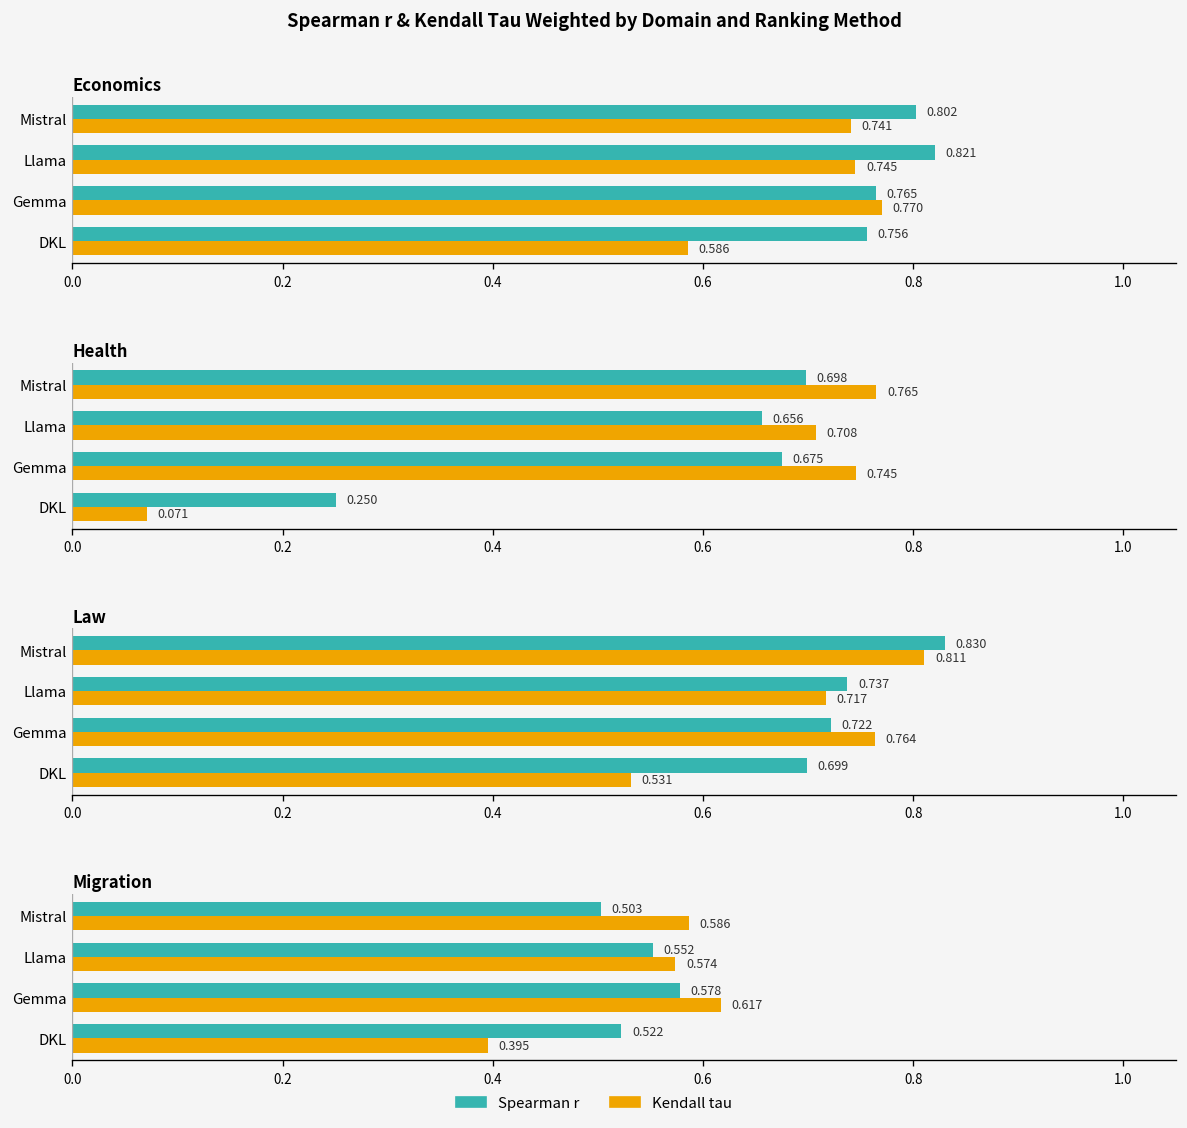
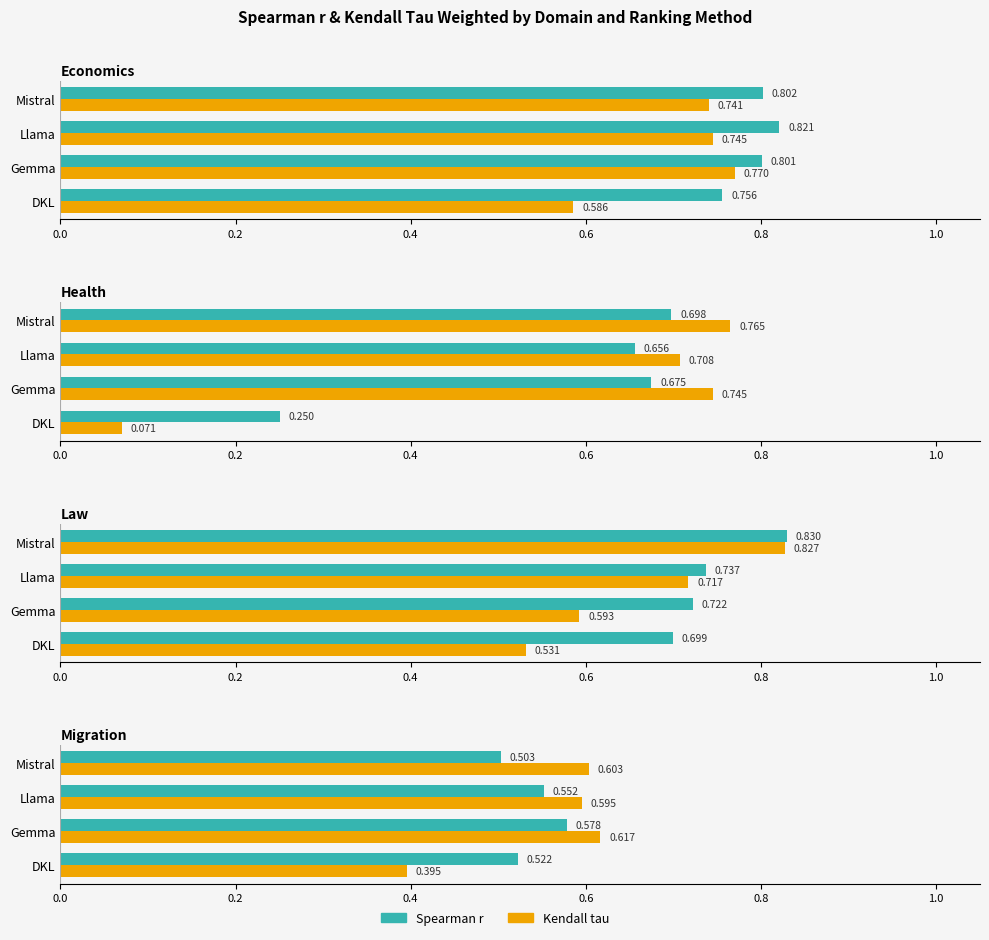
Economics, Spearman r, Gemma: 0.765 -> 0.801
Law, Kendall tau, Mistral: 0.811 -> 0.827
Law, Kendall tau, Gemma: 0.764 -> 0.593
Migration, Kendall tau, Mistral: 0.586 -> 0.603
Migration, Kendall tau, Llama: 0.574 -> 0.595
